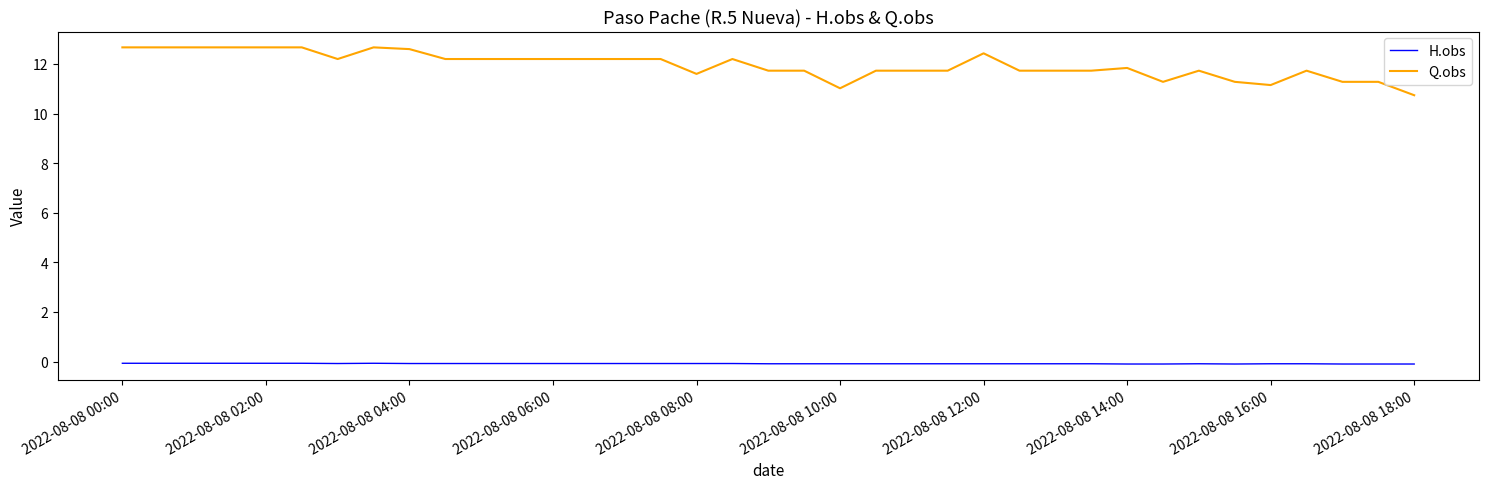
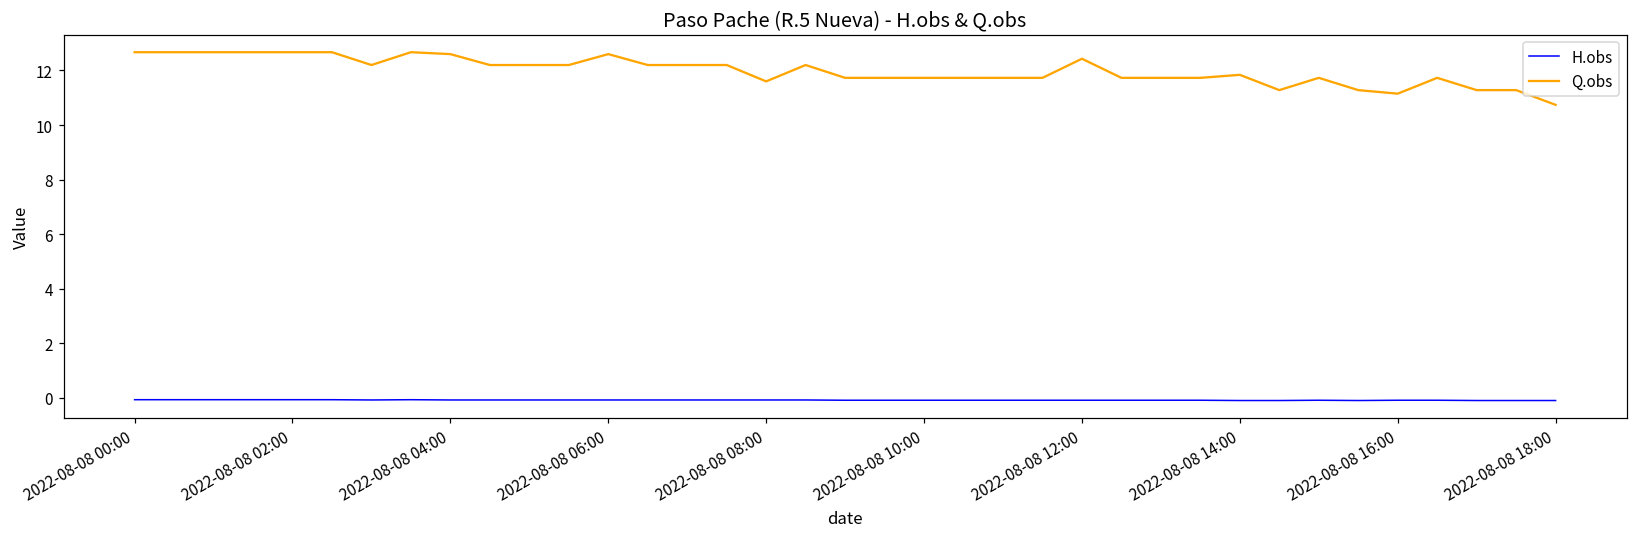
Q.obs, 2022-08-08 06:00: 12.2 -> 12.6
Q.obs, 2022-08-08 10:00: 11.0 -> 11.7
